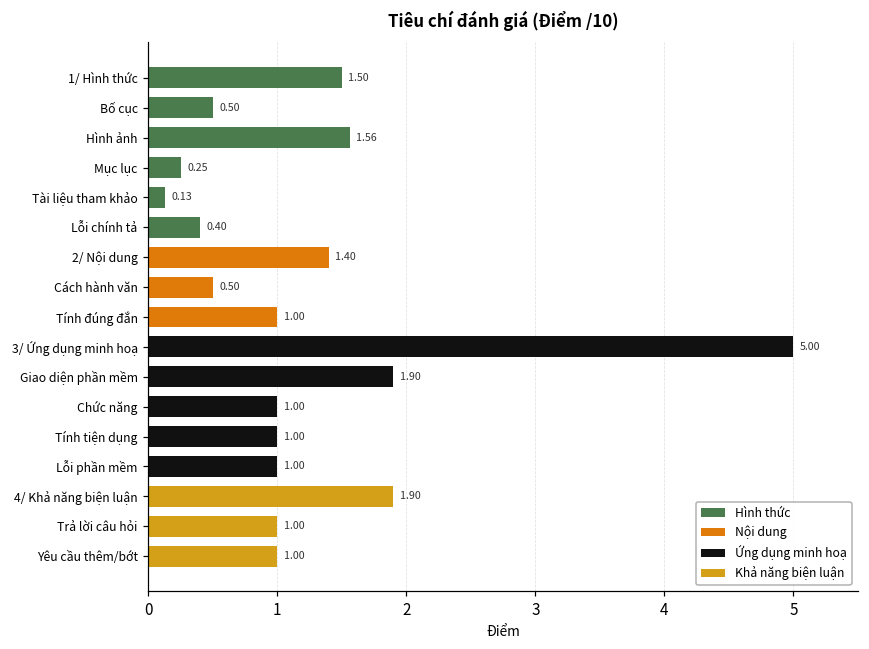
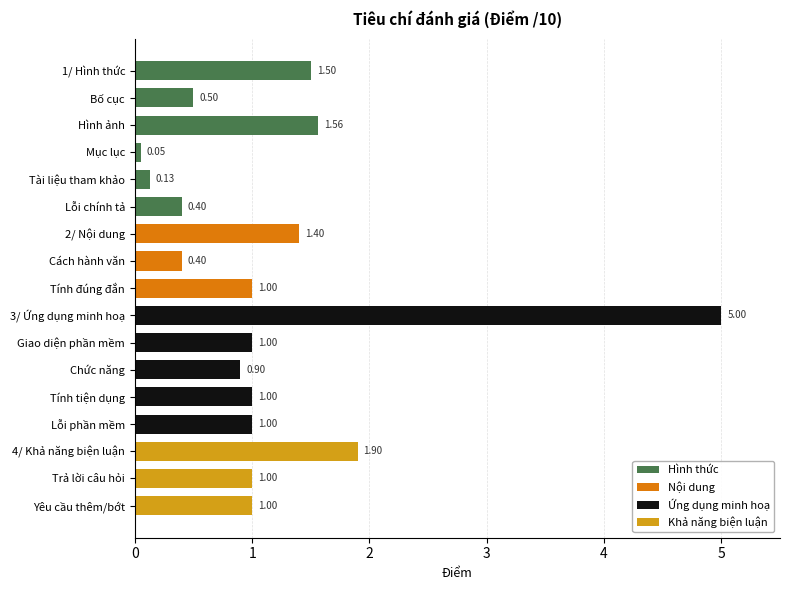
Mục lục: 0.25 -> 0.05
Cách hành văn: 0.50 -> 0.40
Giao diện phần mềm: 1.90 -> 1.00
Chức năng: 1.00 -> 0.90
